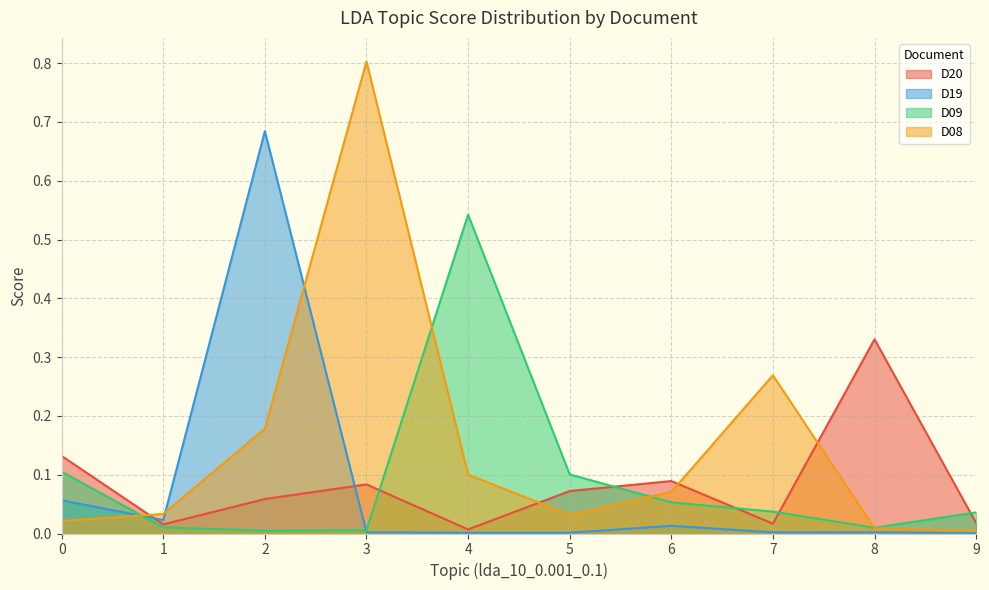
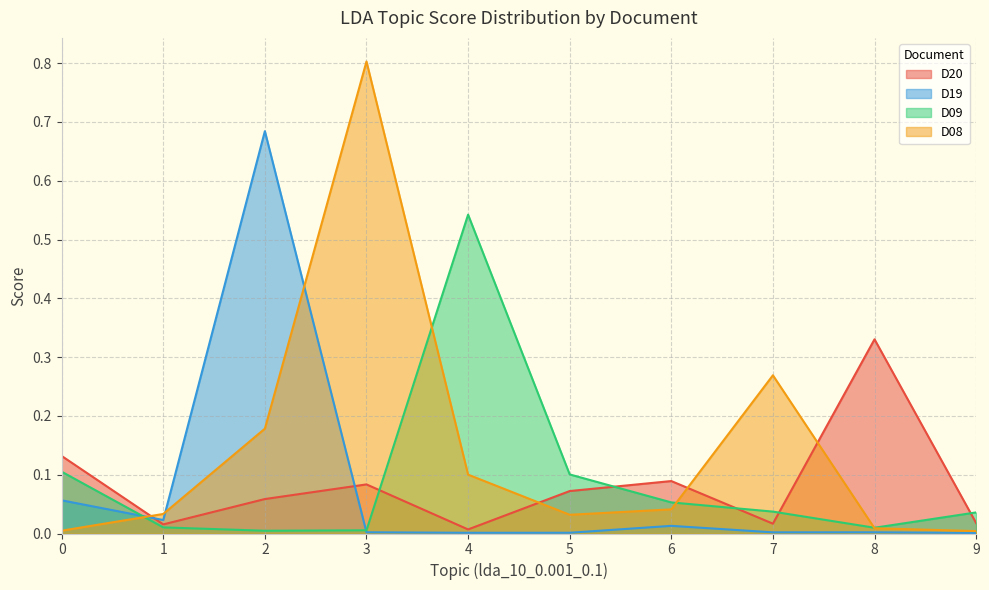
D08, 0: 0.02 -> 0.00
D08, 6: 0.07 -> 0.04
